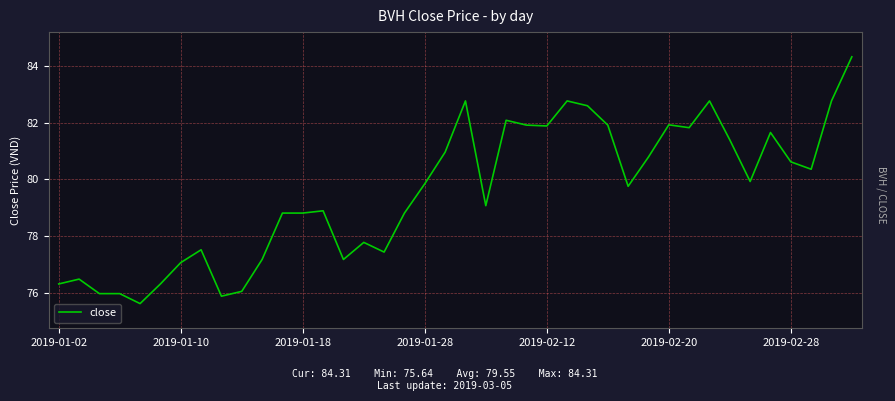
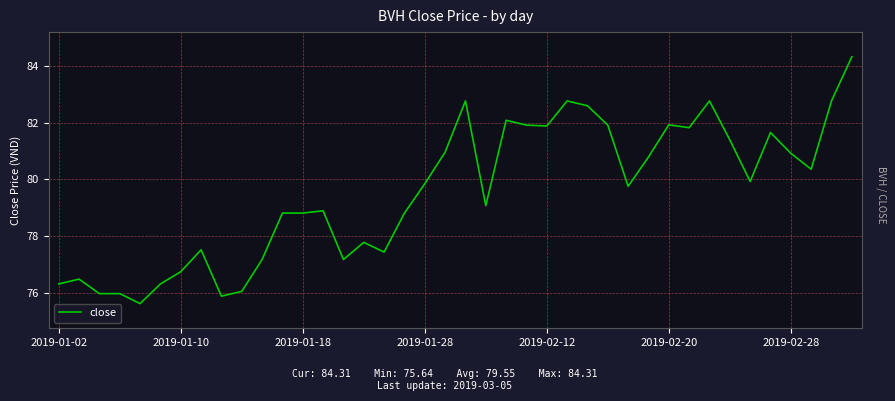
2019-01-10: 77.1 -> 76.8
2019-02-28: 80.6 -> 80.9
